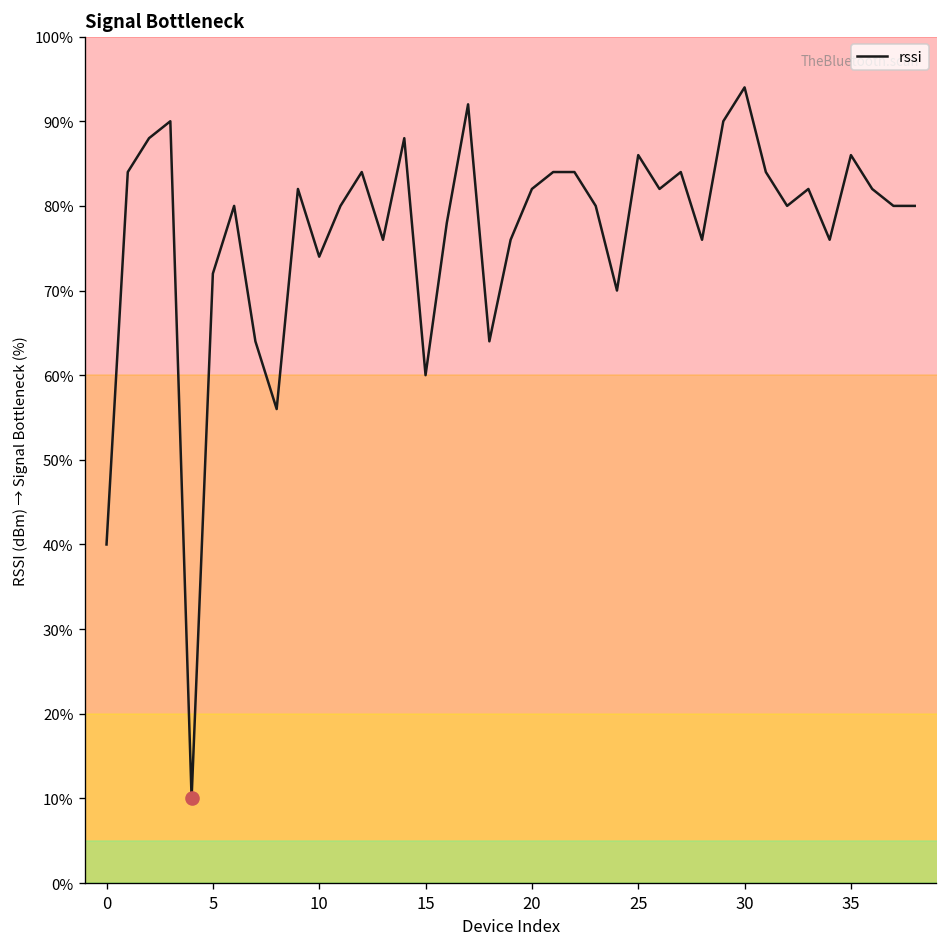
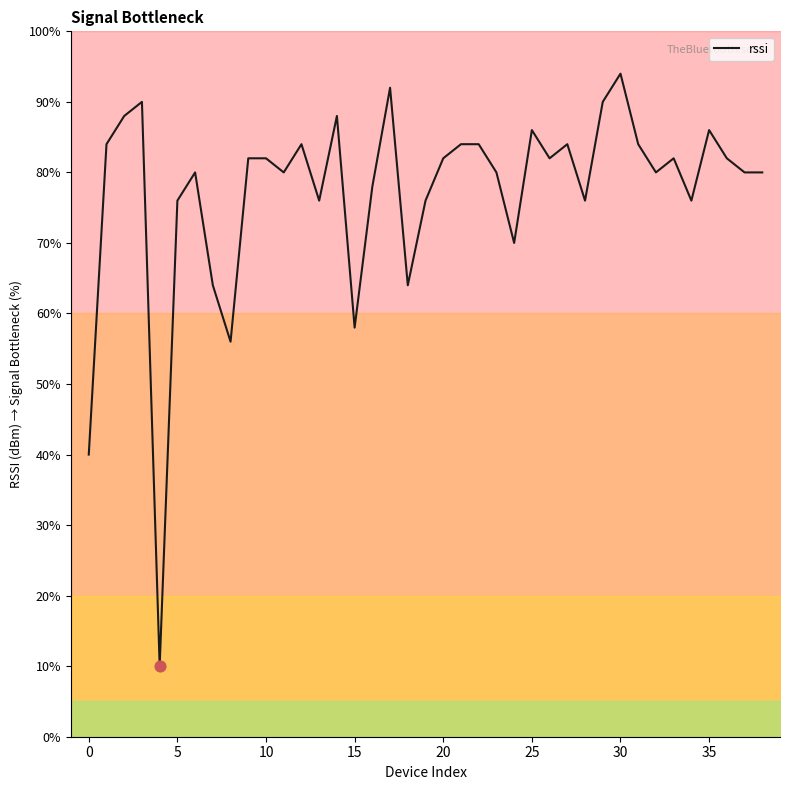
rssi, 5: 72% -> 76%
rssi, 10: 74% -> 82%
rssi, 15: 60% -> 58%
